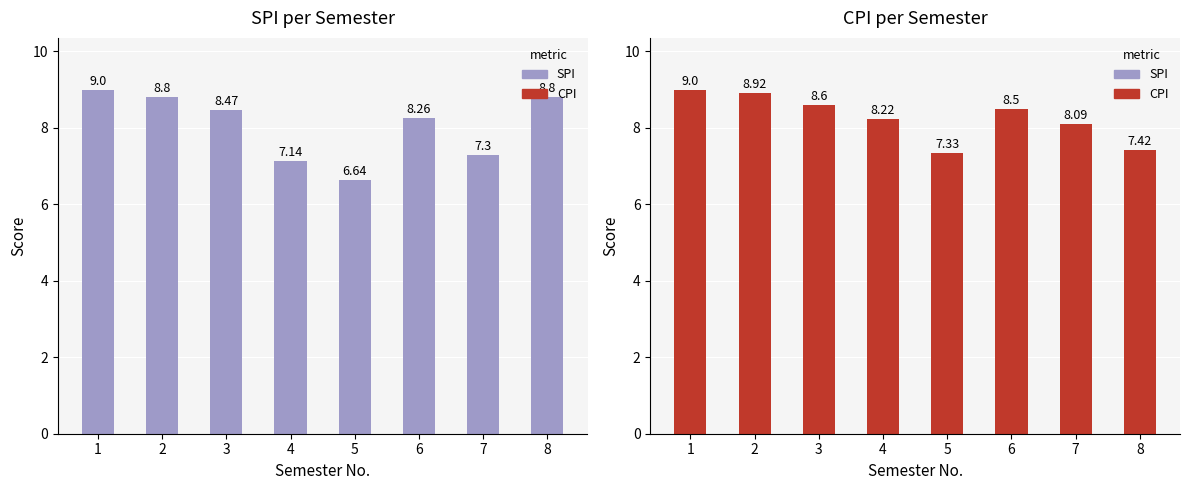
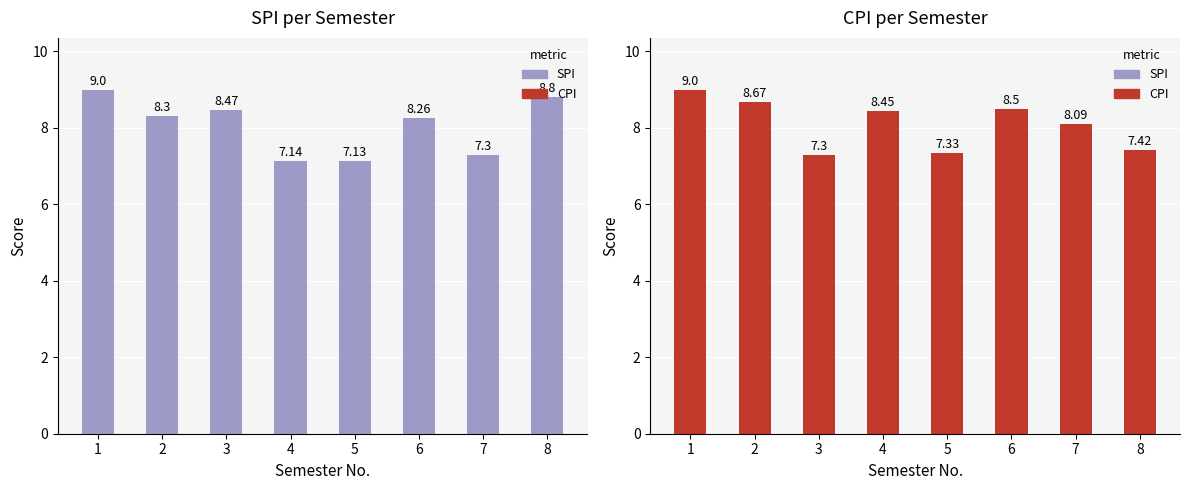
SPI per Semester, 2: 8.8 -> 8.3
SPI per Semester, 5: 6.64 -> 7.13
CPI per Semester, 2: 8.92 -> 8.67
CPI per Semester, 3: 8.6 -> 7.3
CPI per Semester, 4: 8.22 -> 8.45
